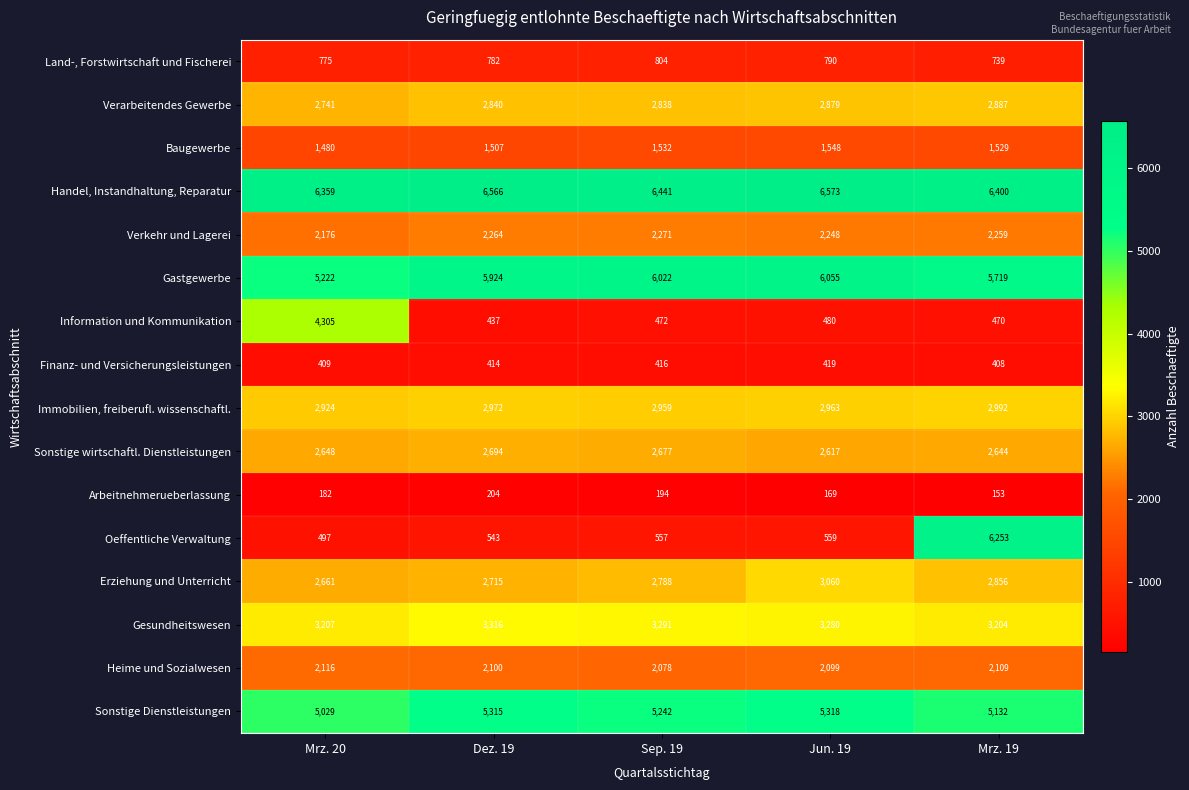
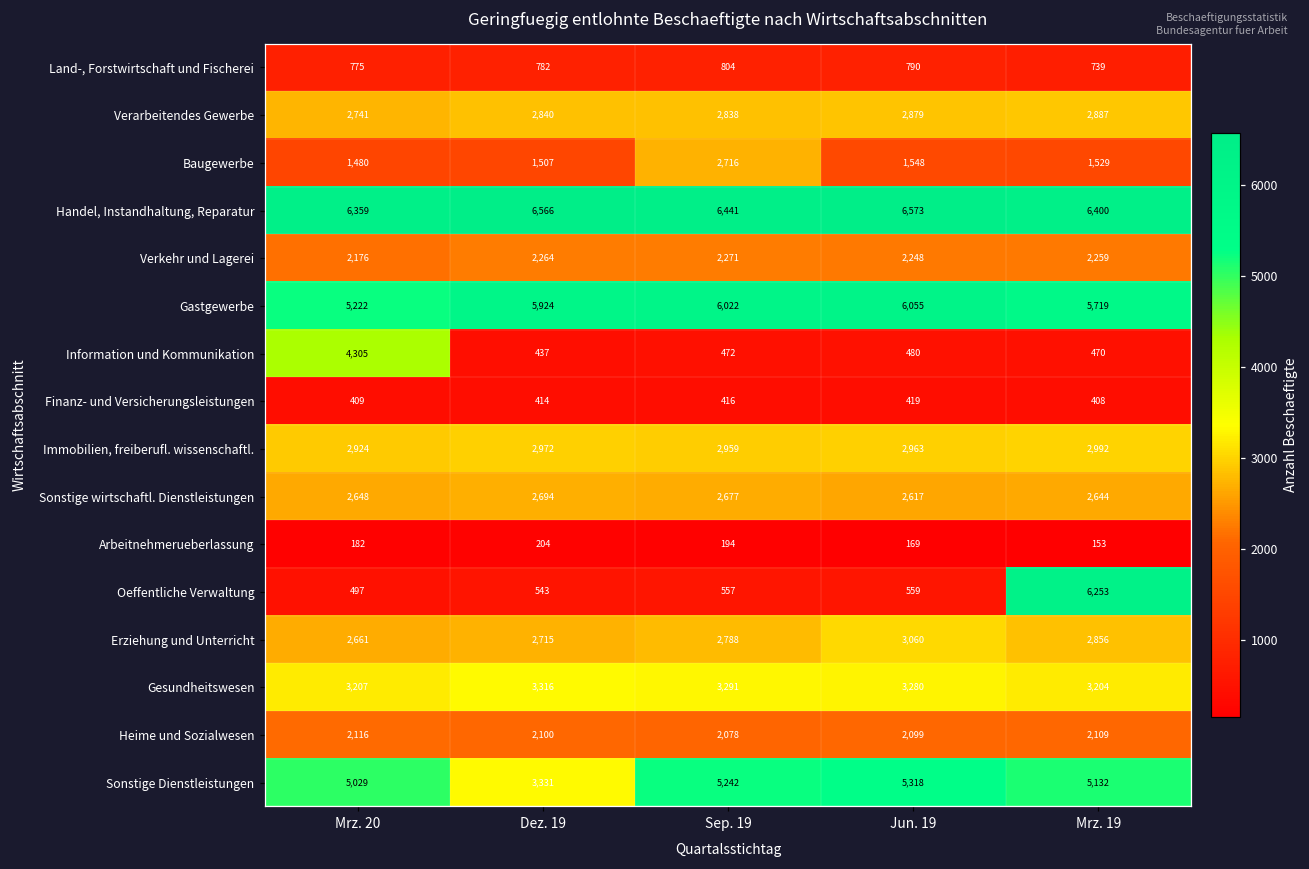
Baugewerbe, Sep. 19: 1,532 -> 2,716
Sonstige Dienstleistungen, Dez. 19: 5,315 -> 3,331
